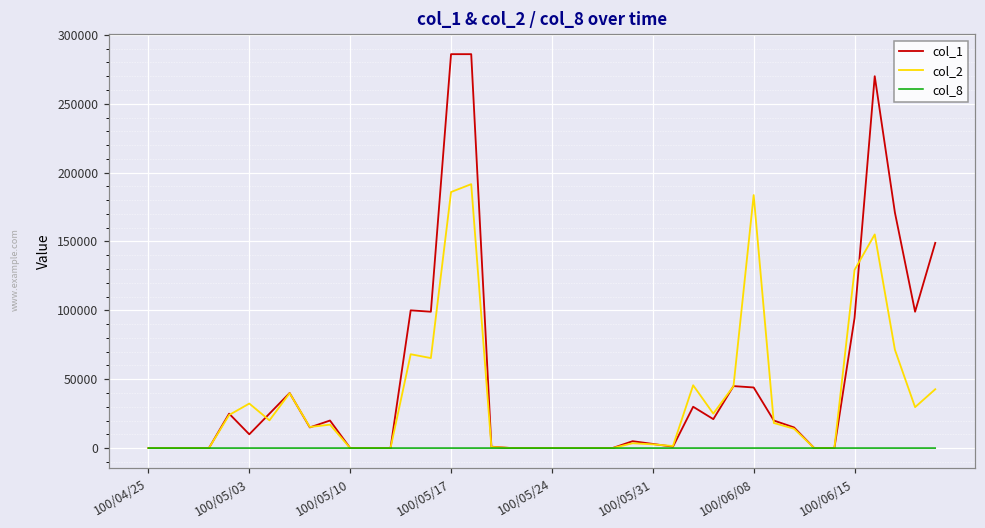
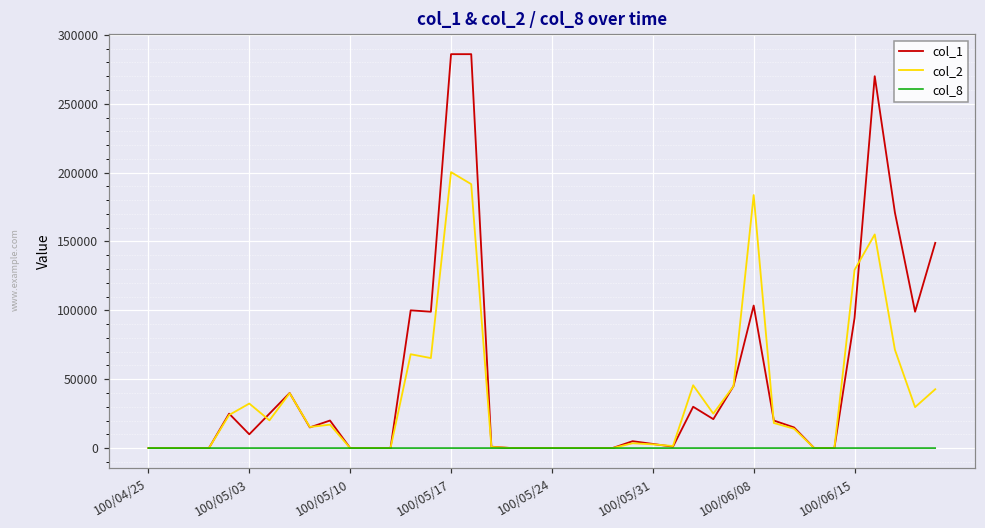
col_2, 100/05/17: 186000 -> 200000
col_1, 100/06/08: 44000 -> 103000
